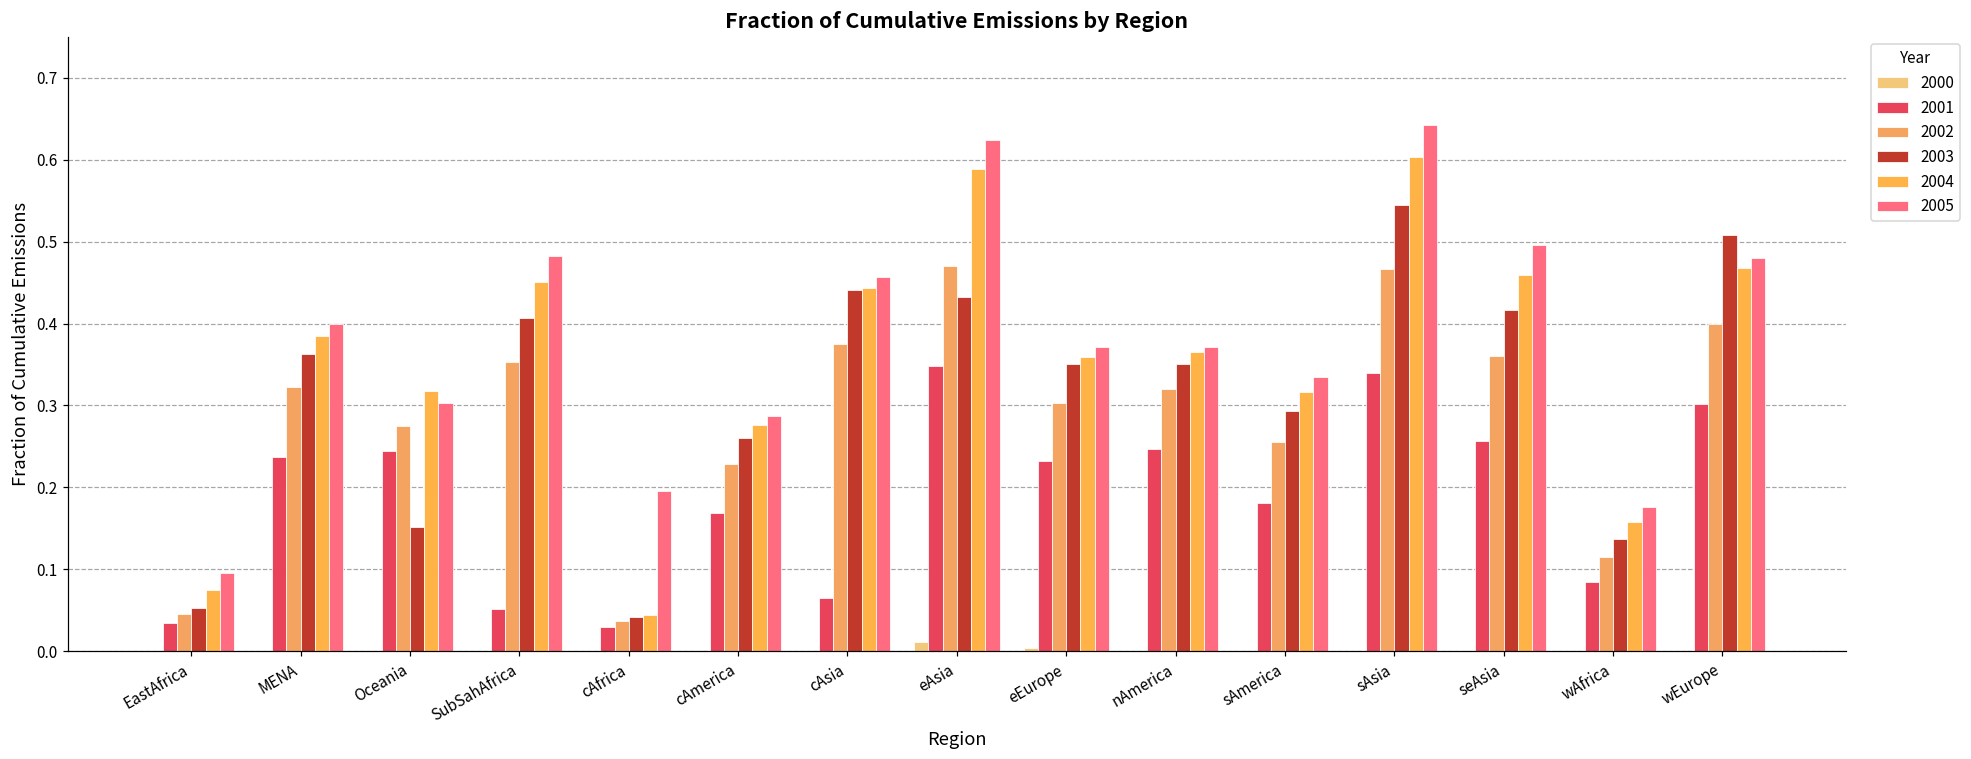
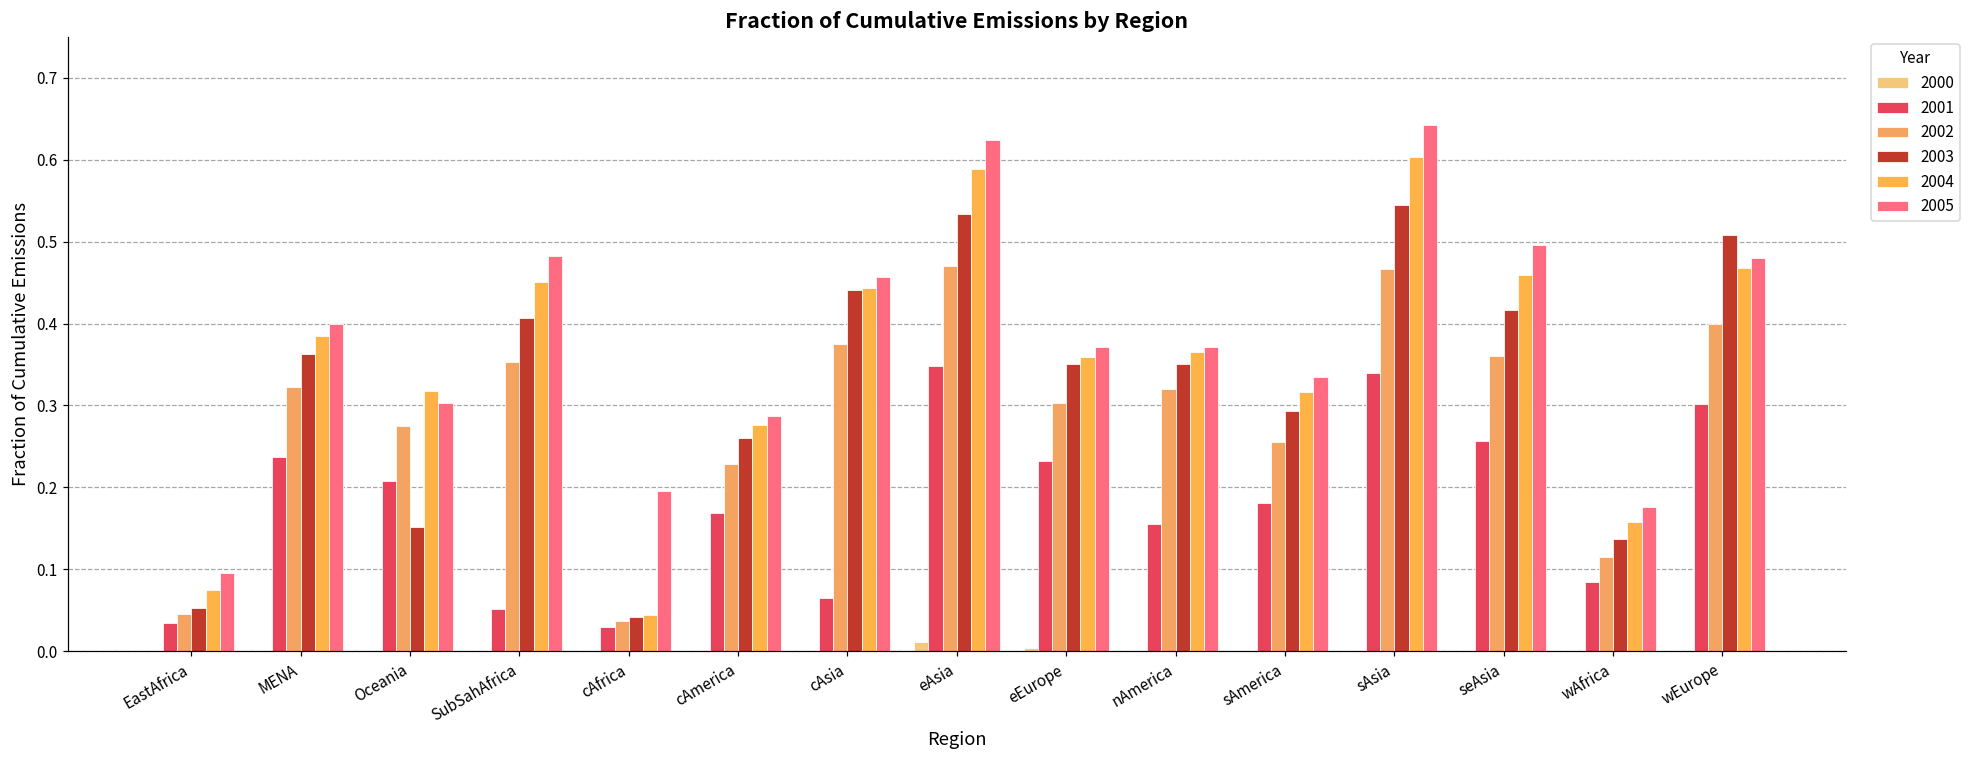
2001, Oceania: 0.24 -> 0.21
2003, eAsia: 0.43 -> 0.53
2001, nAmerica: 0.25 -> 0.16
